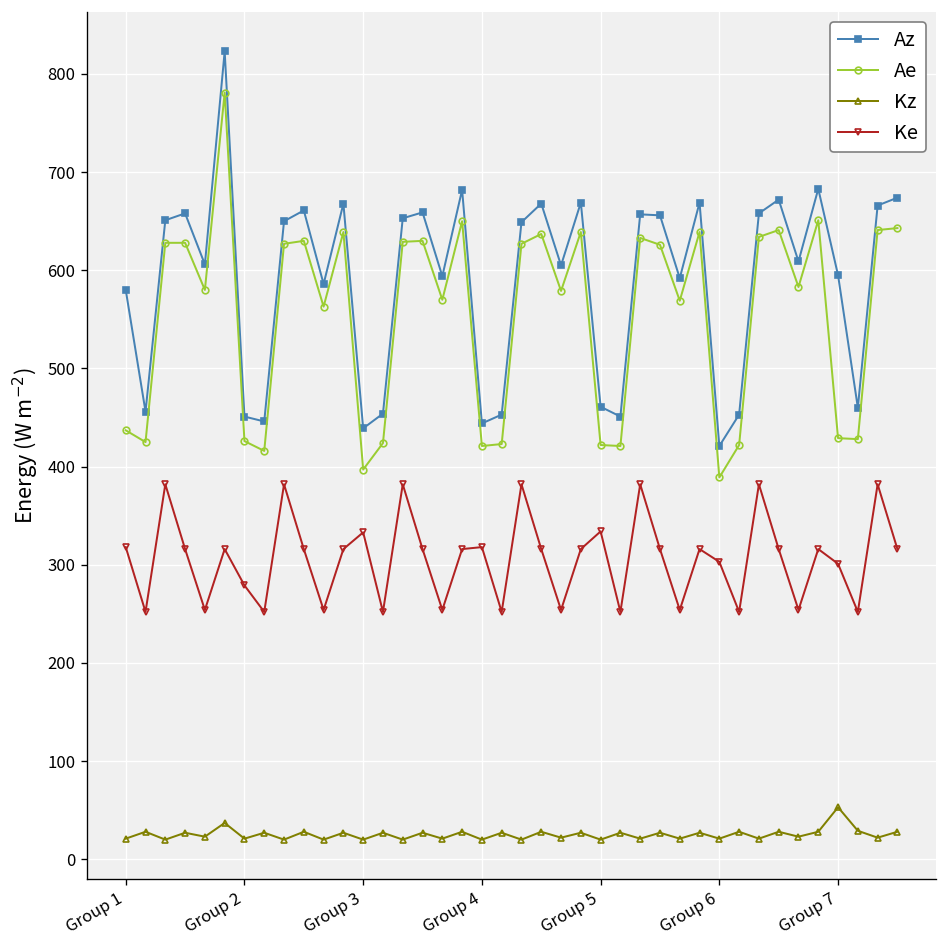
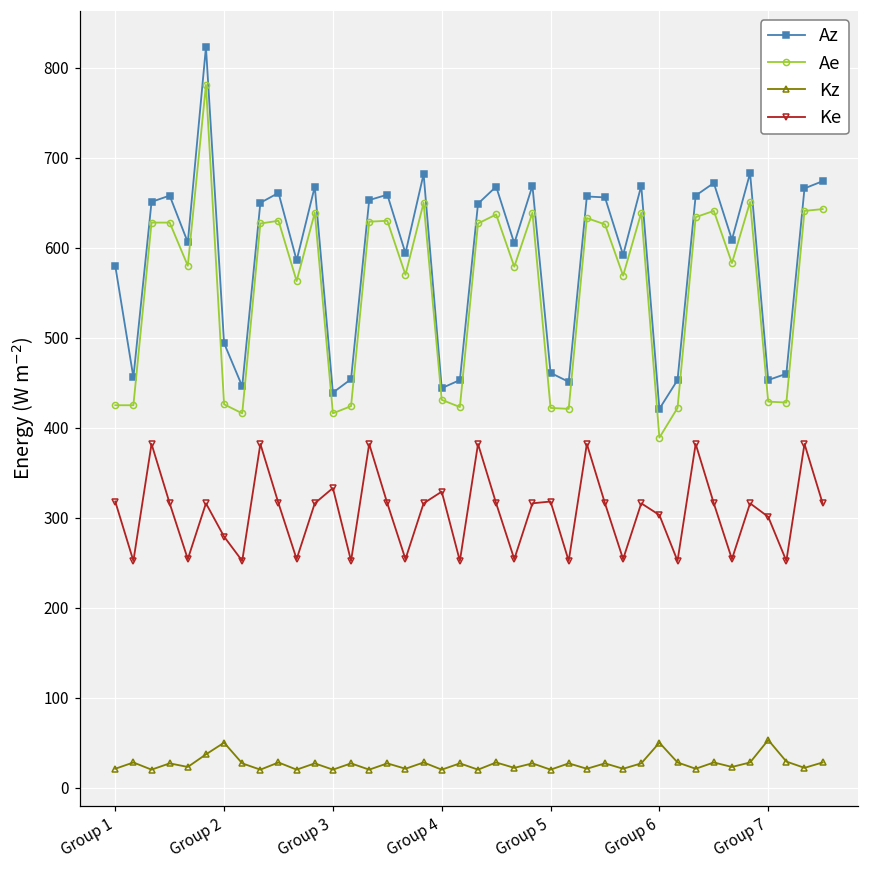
Ae, Group 1: 440 -> 430
Az, Group 2: 450 -> 490
Kz, Group 2: 20 -> 50
Ae, Group 3: 400 -> 420
Ae, Group 4: 420 -> 430
Ke, Group 4: 320 -> 330
Ke, Group 5: 330 -> 320
Kz, Group 6: 20 -> 50
Az, Group 7: 600 -> 450
